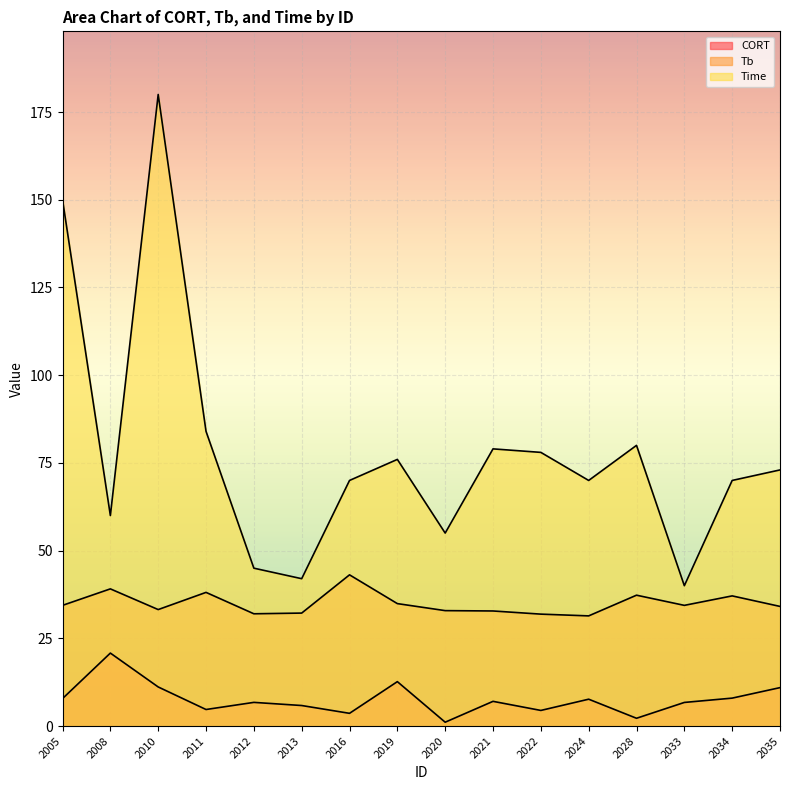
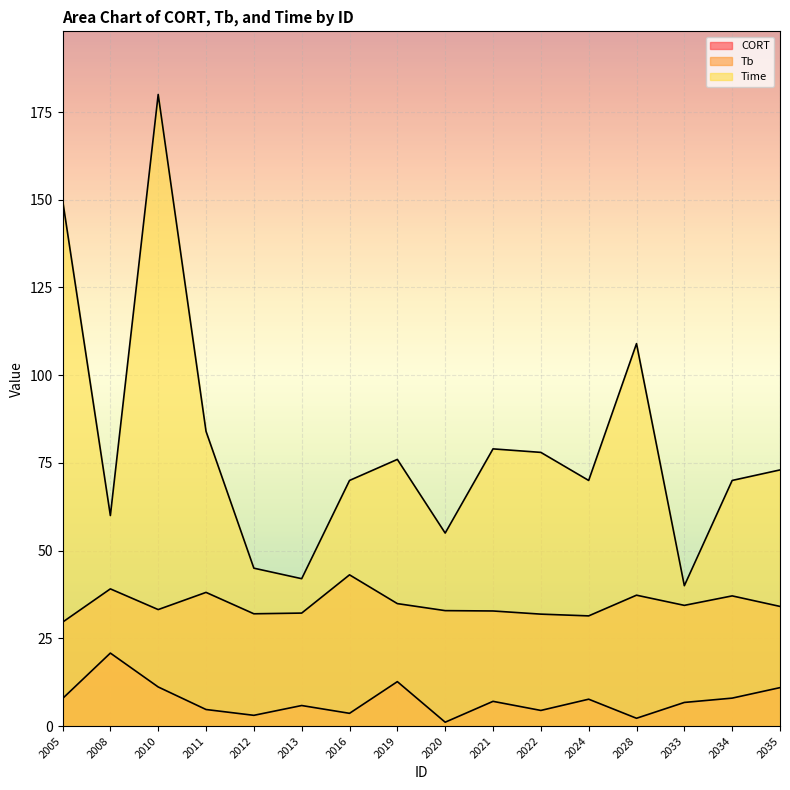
Tb, 2005: 34 -> 30
CORT, 2012: 7 -> 3
Time, 2028: 80 -> 109
